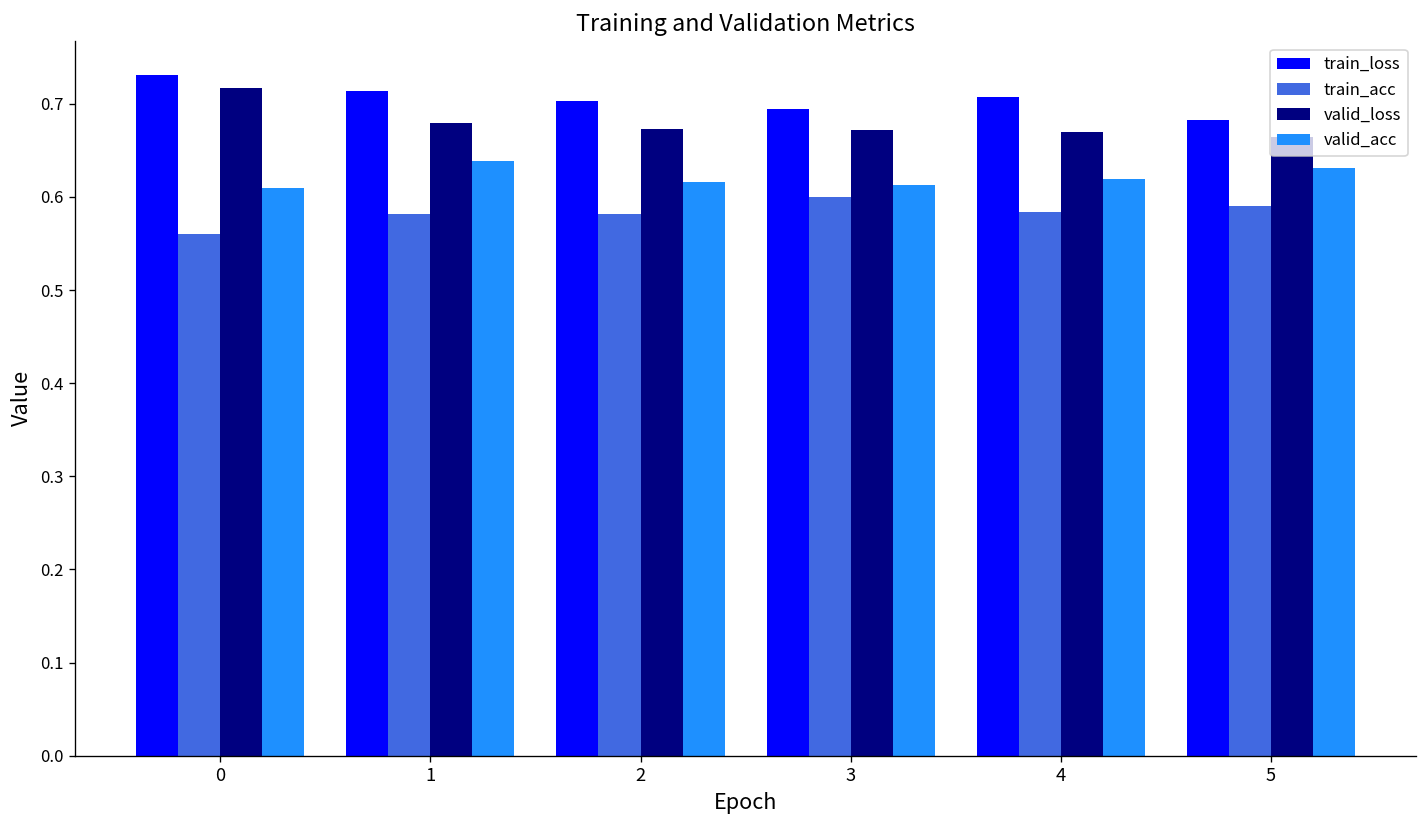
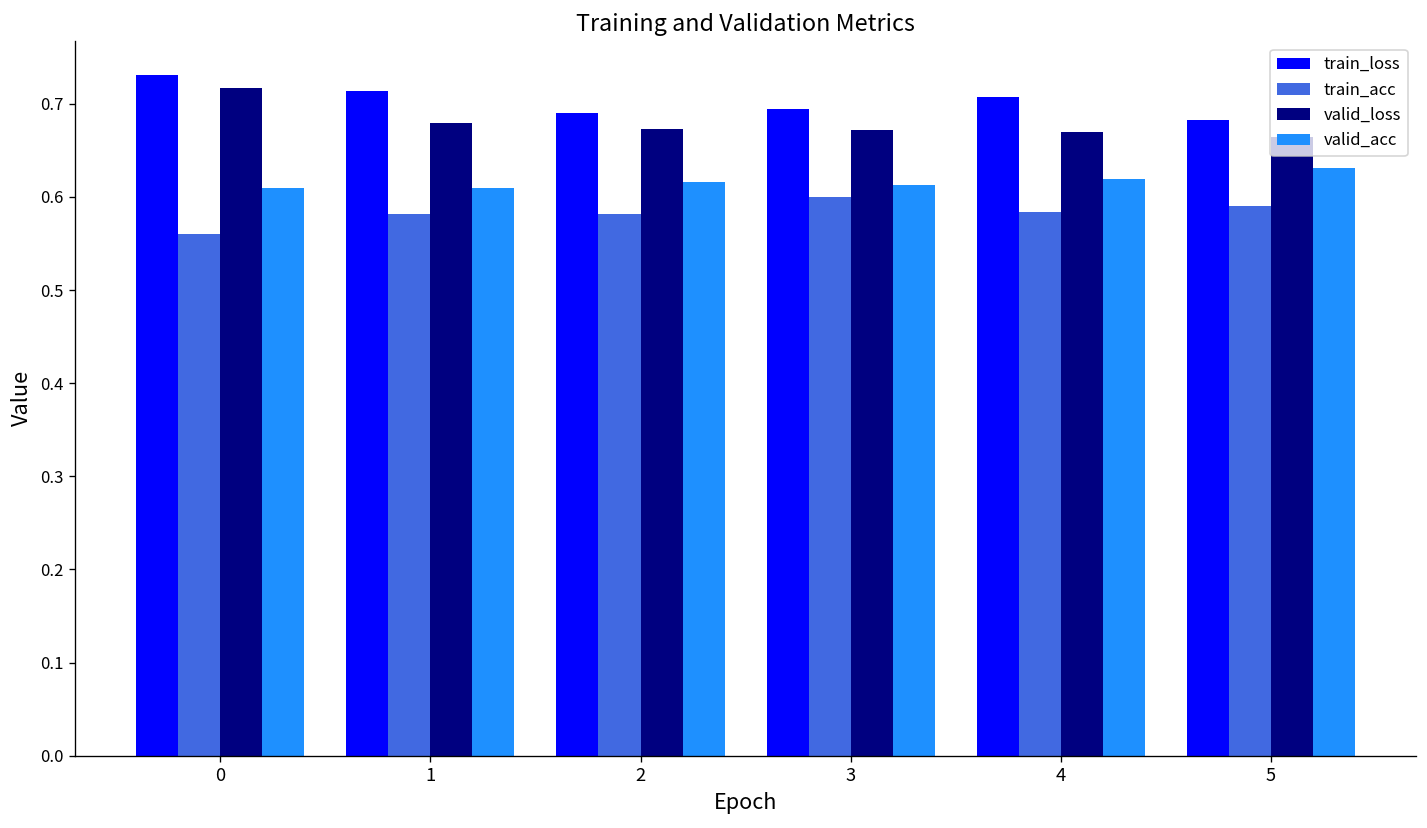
valid_acc, 1: 0.64 -> 0.61
train_loss, 2: 0.70 -> 0.69
